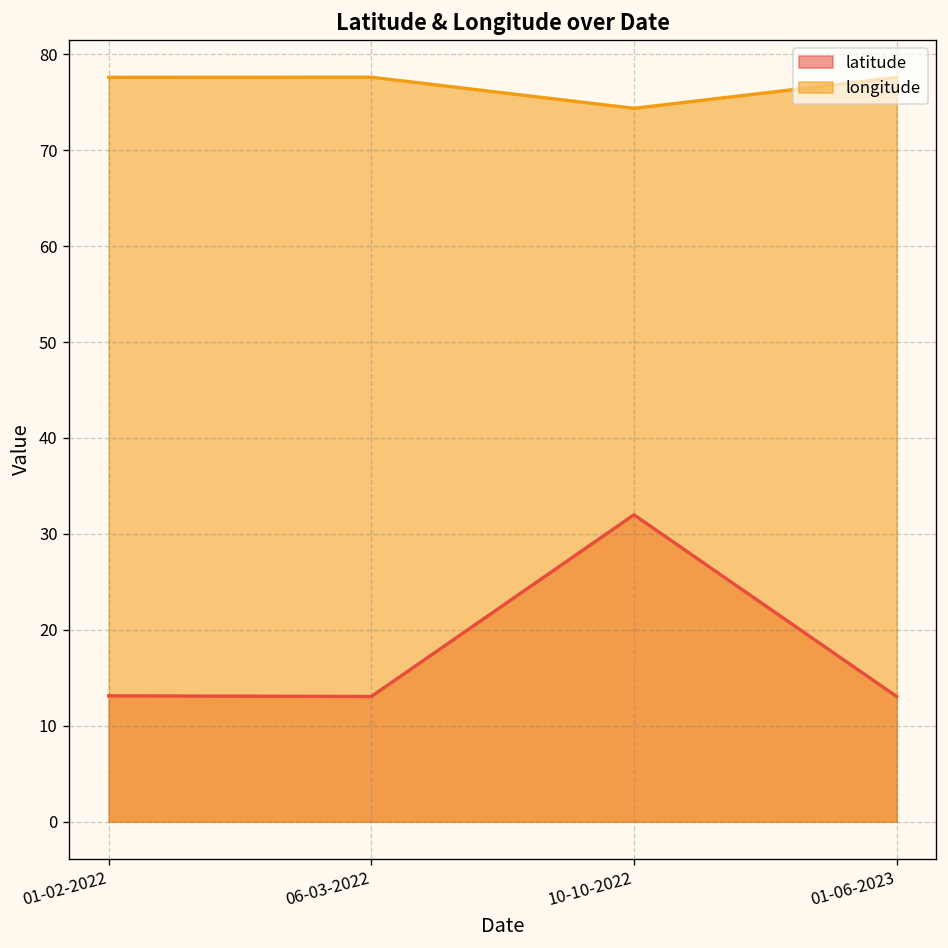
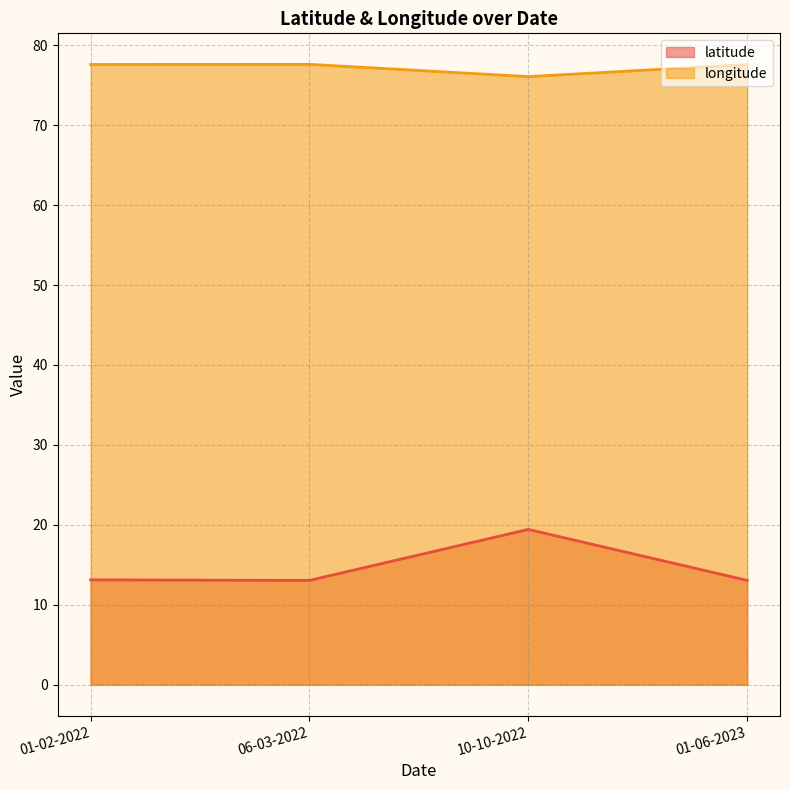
latitude, 10-10-2022: 32 -> 19
longitude, 10-10-2022: 74 -> 76
